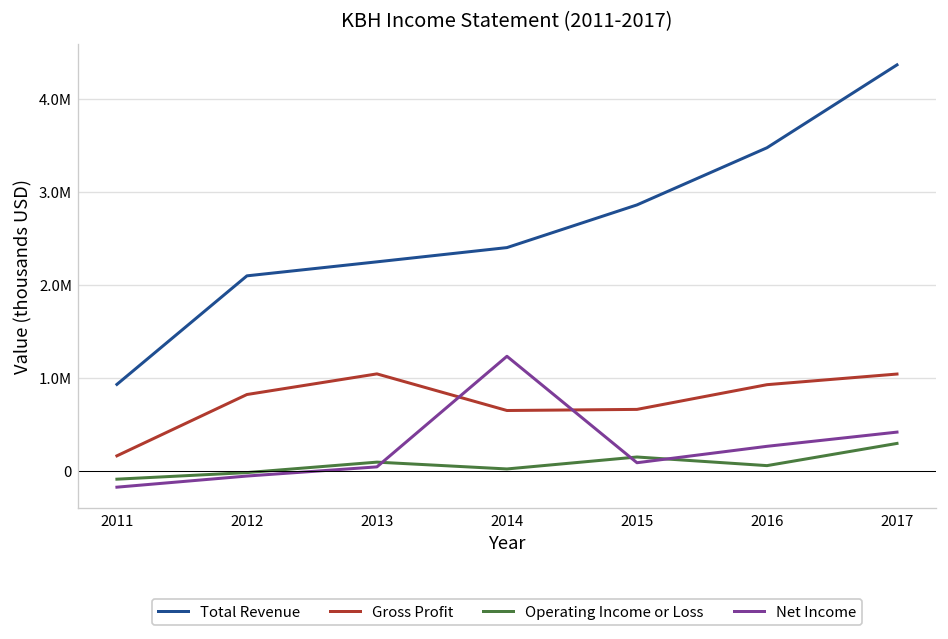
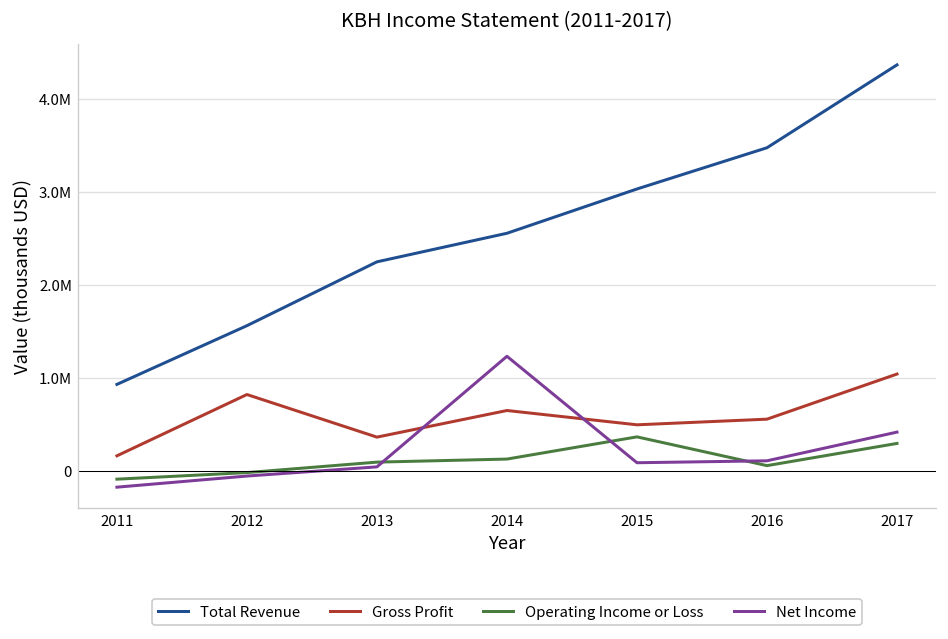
Total Revenue, 2012: 2100000 -> 1600000
Gross Profit, 2013: 1000000 -> 400000
Total Revenue, 2014: 2400000 -> 2600000
Operating Income or Loss, 2014: 0 -> 100000
Total Revenue, 2015: 2900000 -> 3000000
Gross Profit, 2015: 700000 -> 500000
Operating Income or Loss, 2015: 100000 -> 400000
Gross Profit, 2016: 900000 -> 600000
Net Income, 2016: 300000 -> 100000
